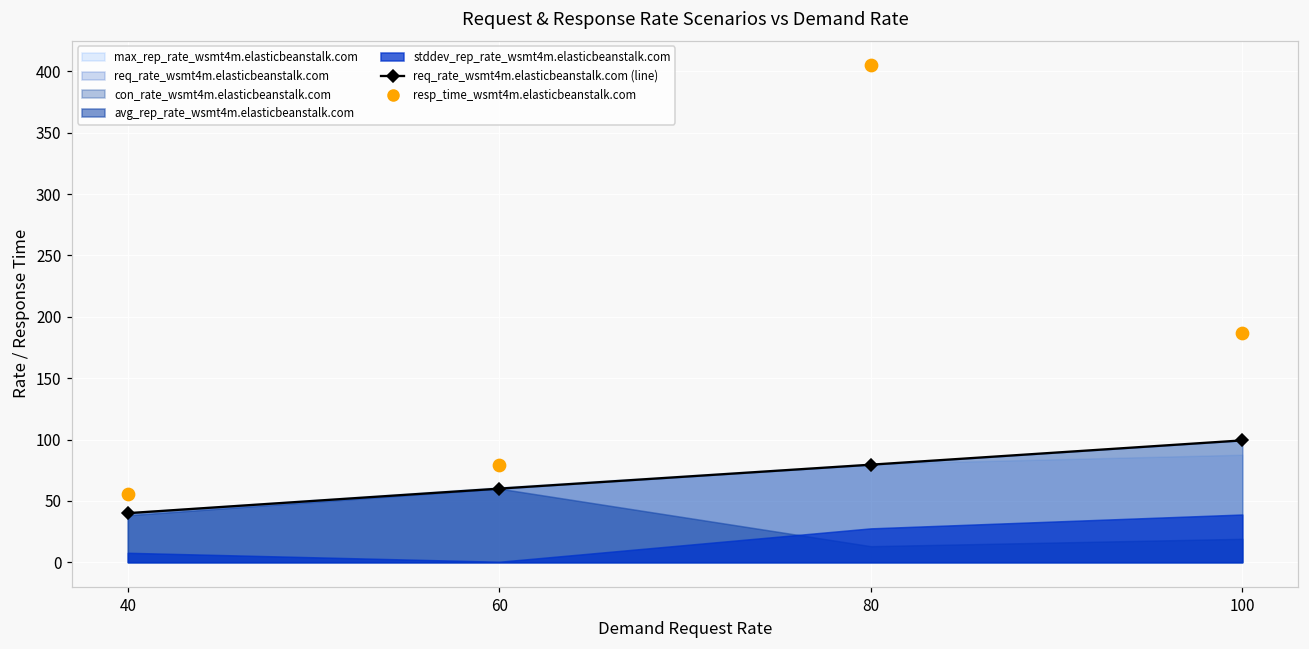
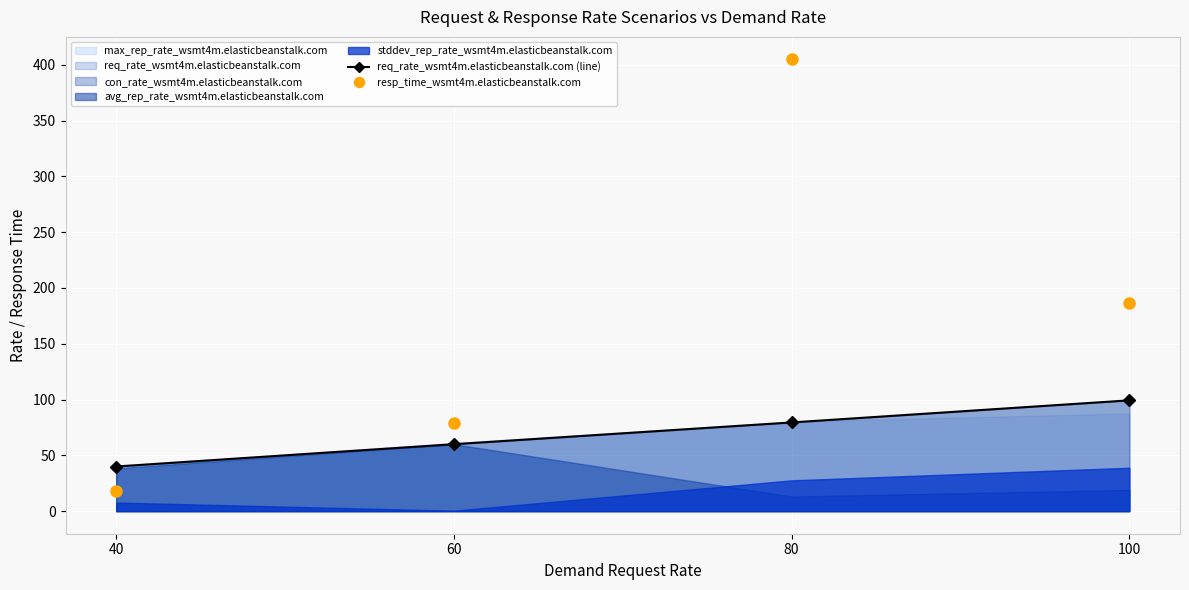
resp_time_wsmt4m.elasticbeanstalk.com, 40: 56 -> 18
